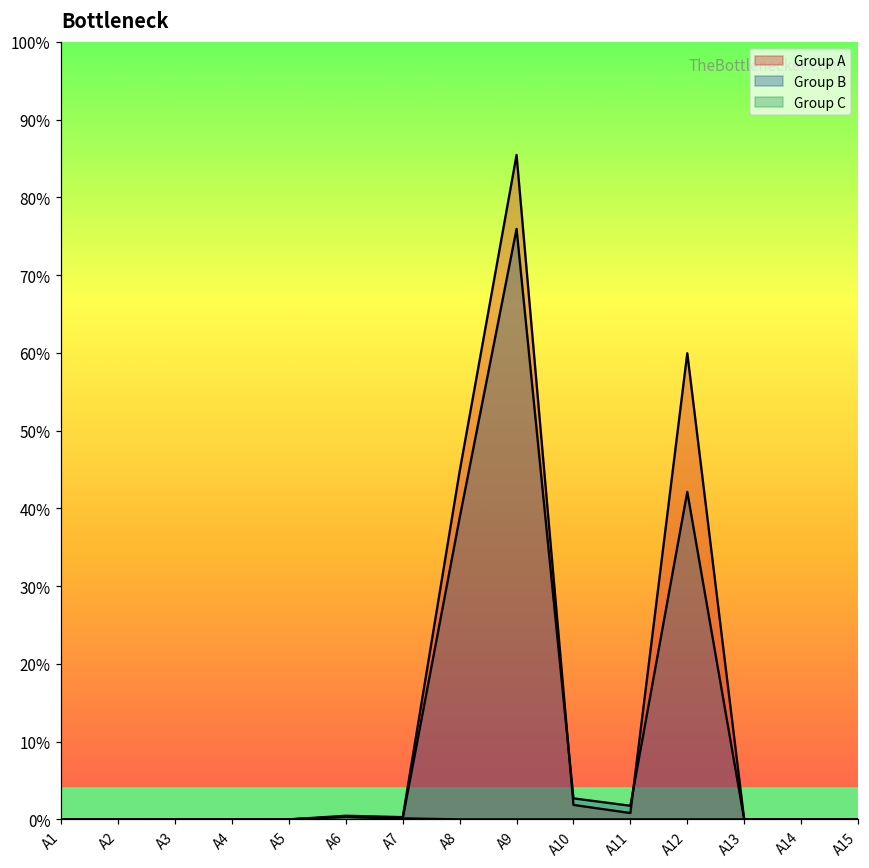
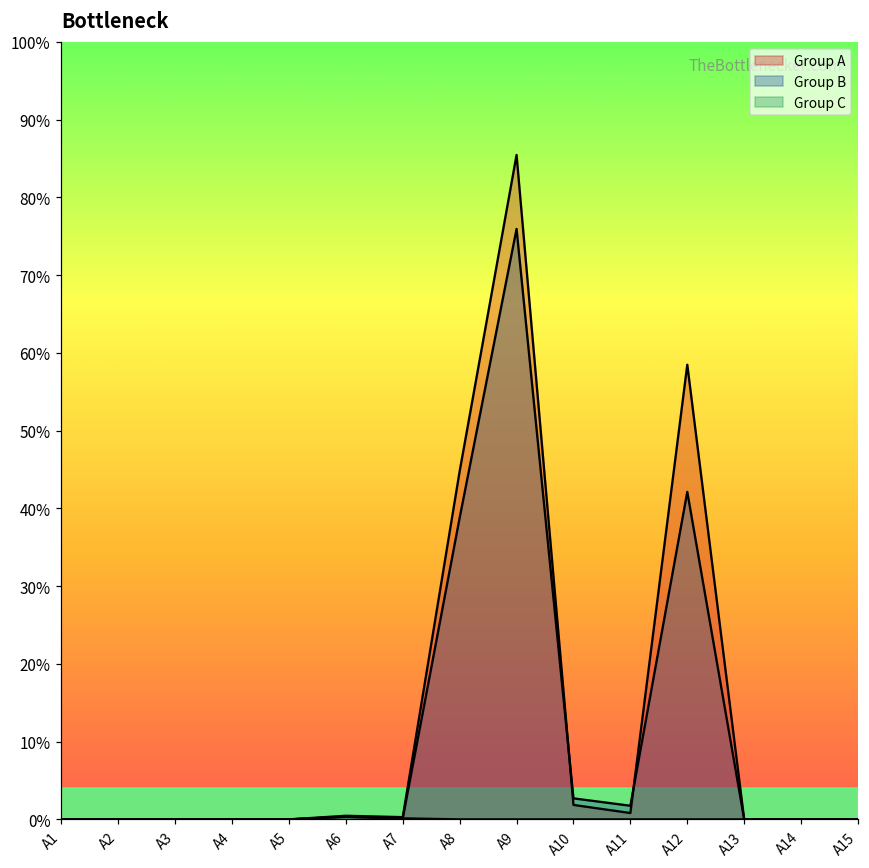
Group A, A12: 60% -> 58%
